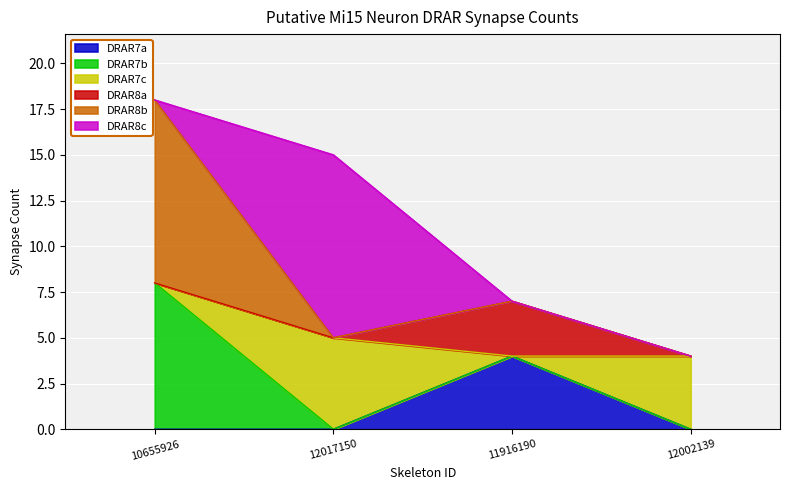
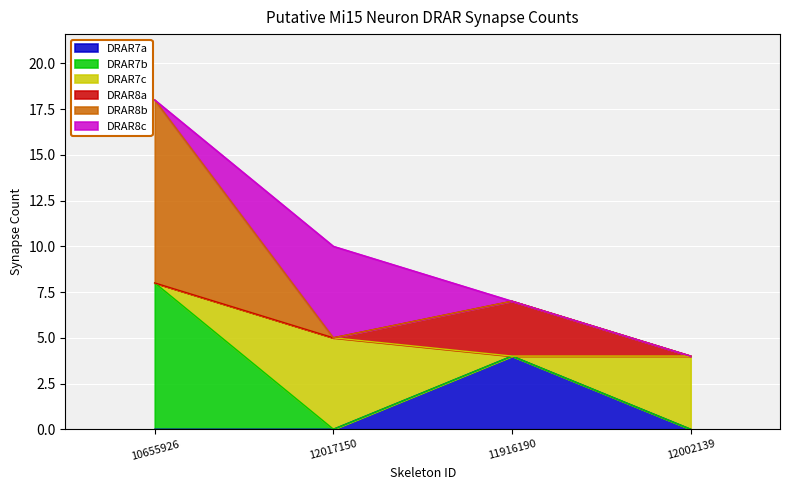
DRAR8c, 12017150: 10 -> 5
